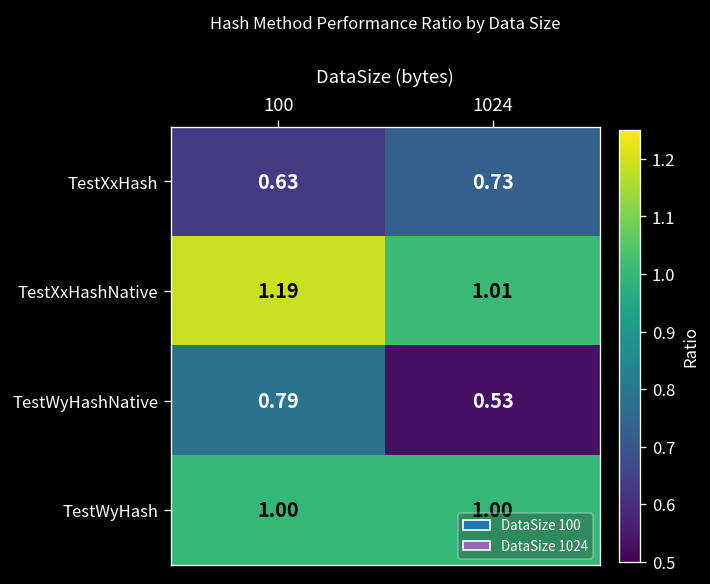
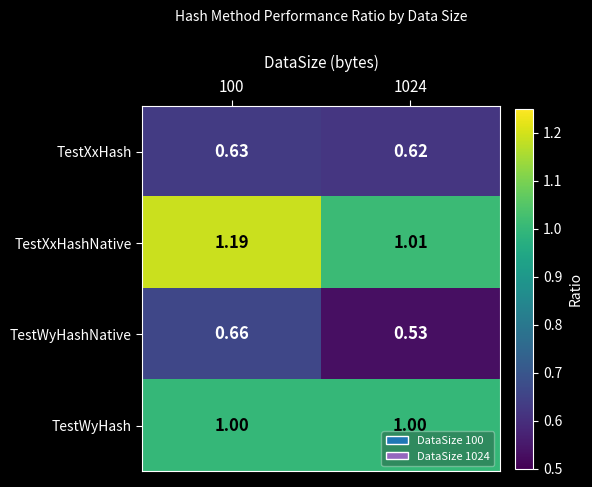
TestXxHash, 1024: 0.73 -> 0.62
TestWyHashNative, 100: 0.79 -> 0.66
